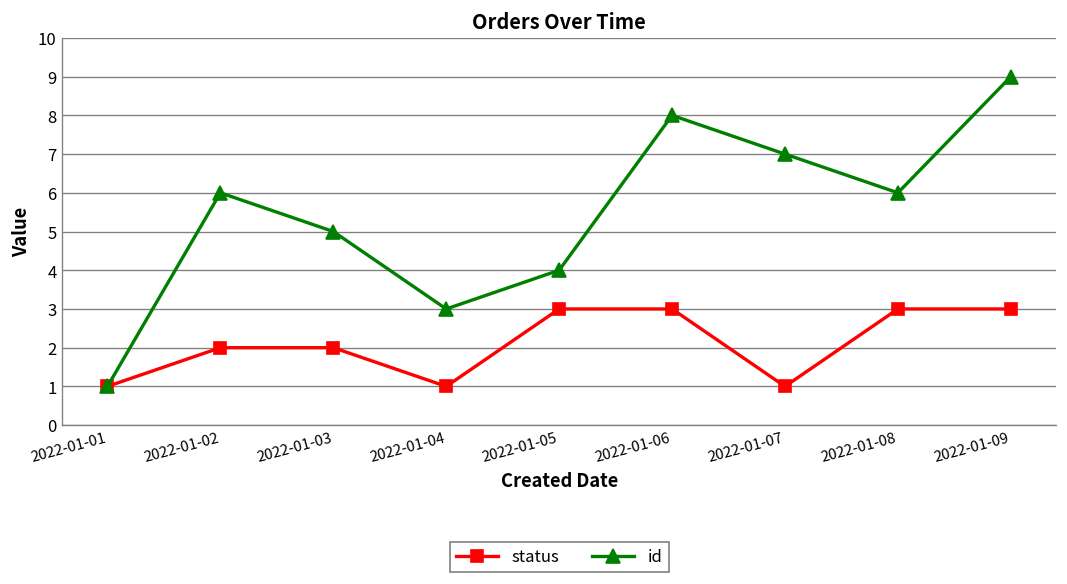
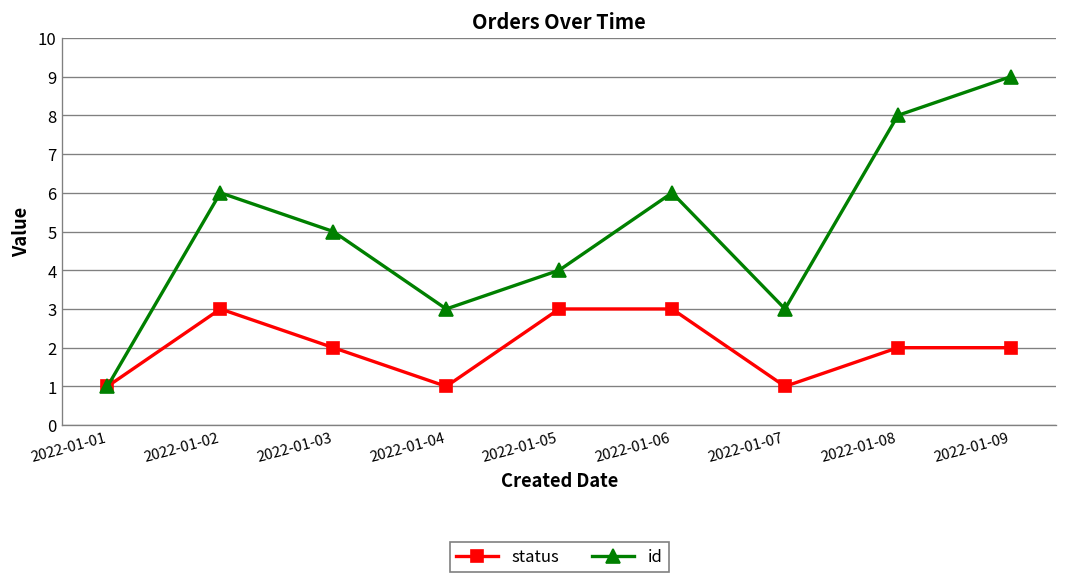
status, 2022-01-02: 2 -> 3
id, 2022-01-06: 8 -> 6
id, 2022-01-07: 7 -> 3
status, 2022-01-08: 3 -> 2
id, 2022-01-08: 6 -> 8
status, 2022-01-09: 3 -> 2
